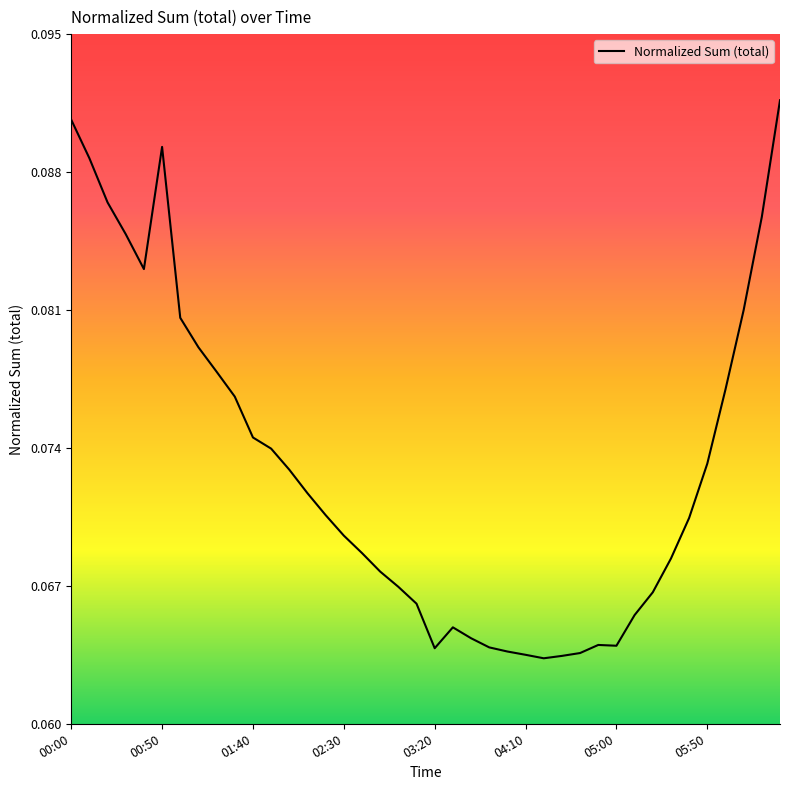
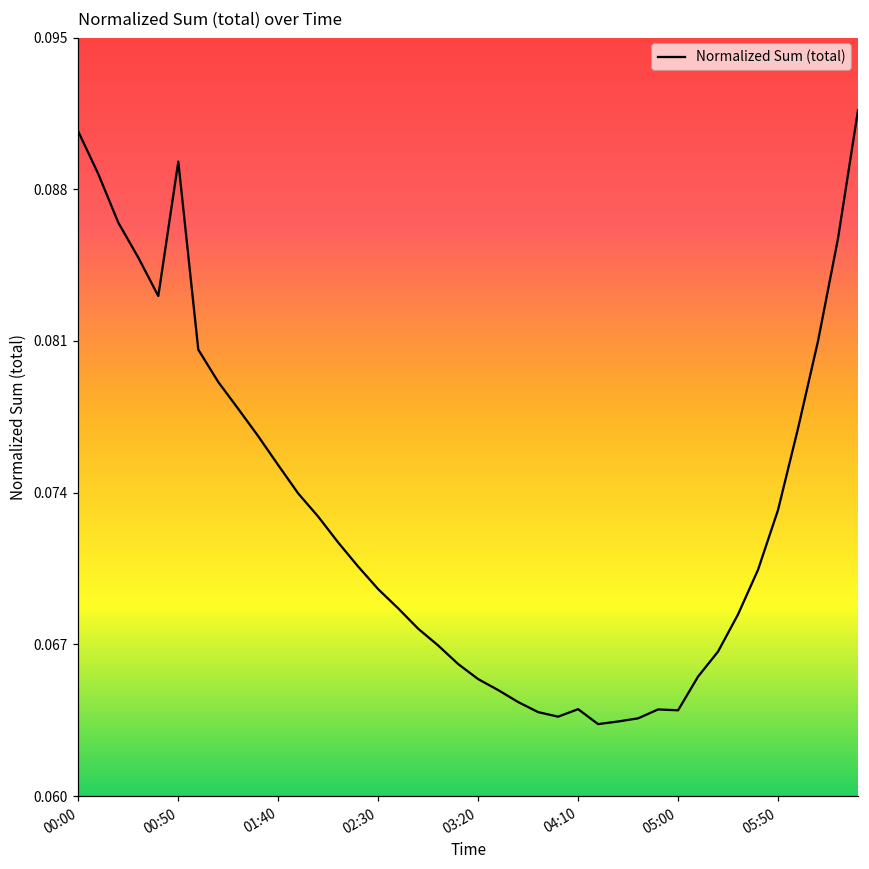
01:40: 0.0745 -> 0.0753
03:20: 0.0638 -> 0.0654
04:10: 0.0635 -> 0.0640
